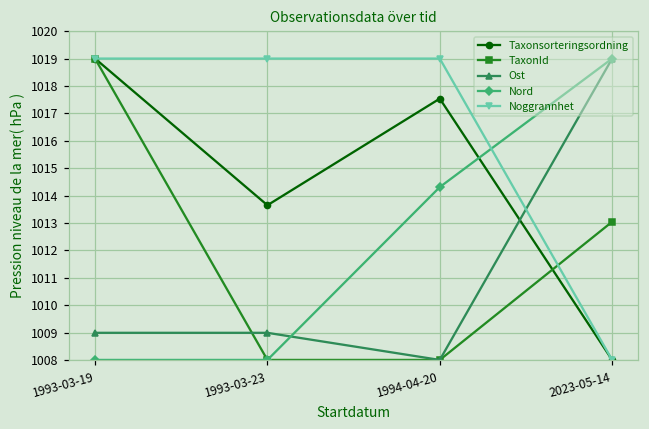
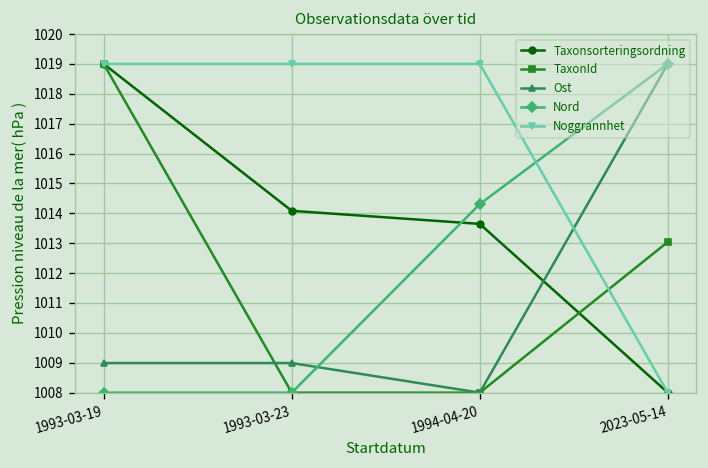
Taxonsorteringsordning, 1993-03-23: 1013.6 -> 1014.1
Taxonsorteringsordning, 1994-04-20: 1017.5 -> 1013.6
